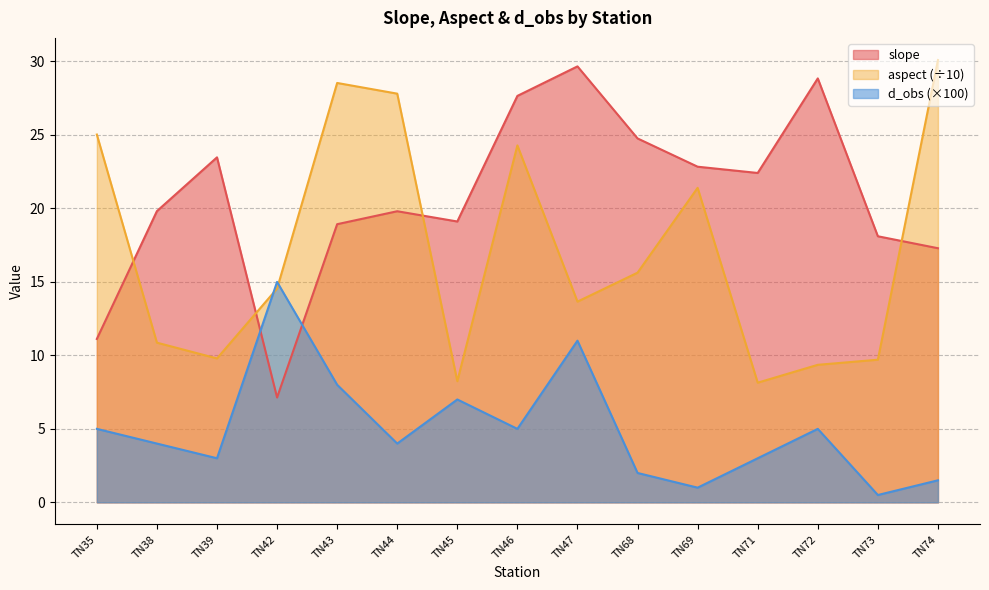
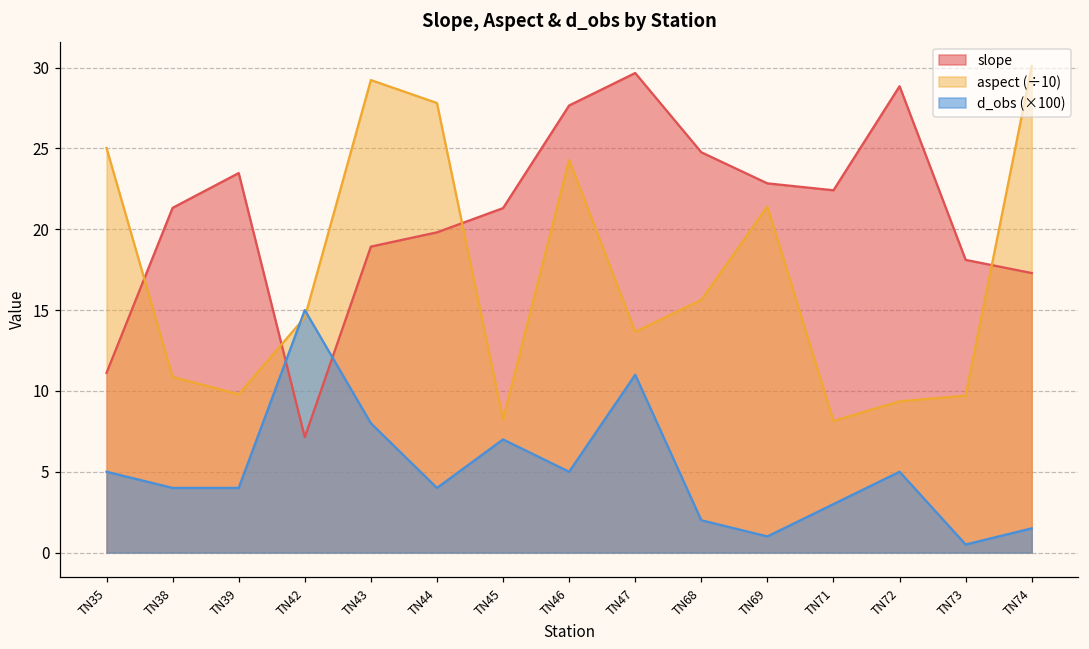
slope, TN38: 19.8 -> 21.3
d_obs (×100), TN39: 3.0 -> 4.0
aspect (÷10), TN43: 28.5 -> 29.2
slope, TN45: 19.1 -> 21.3
